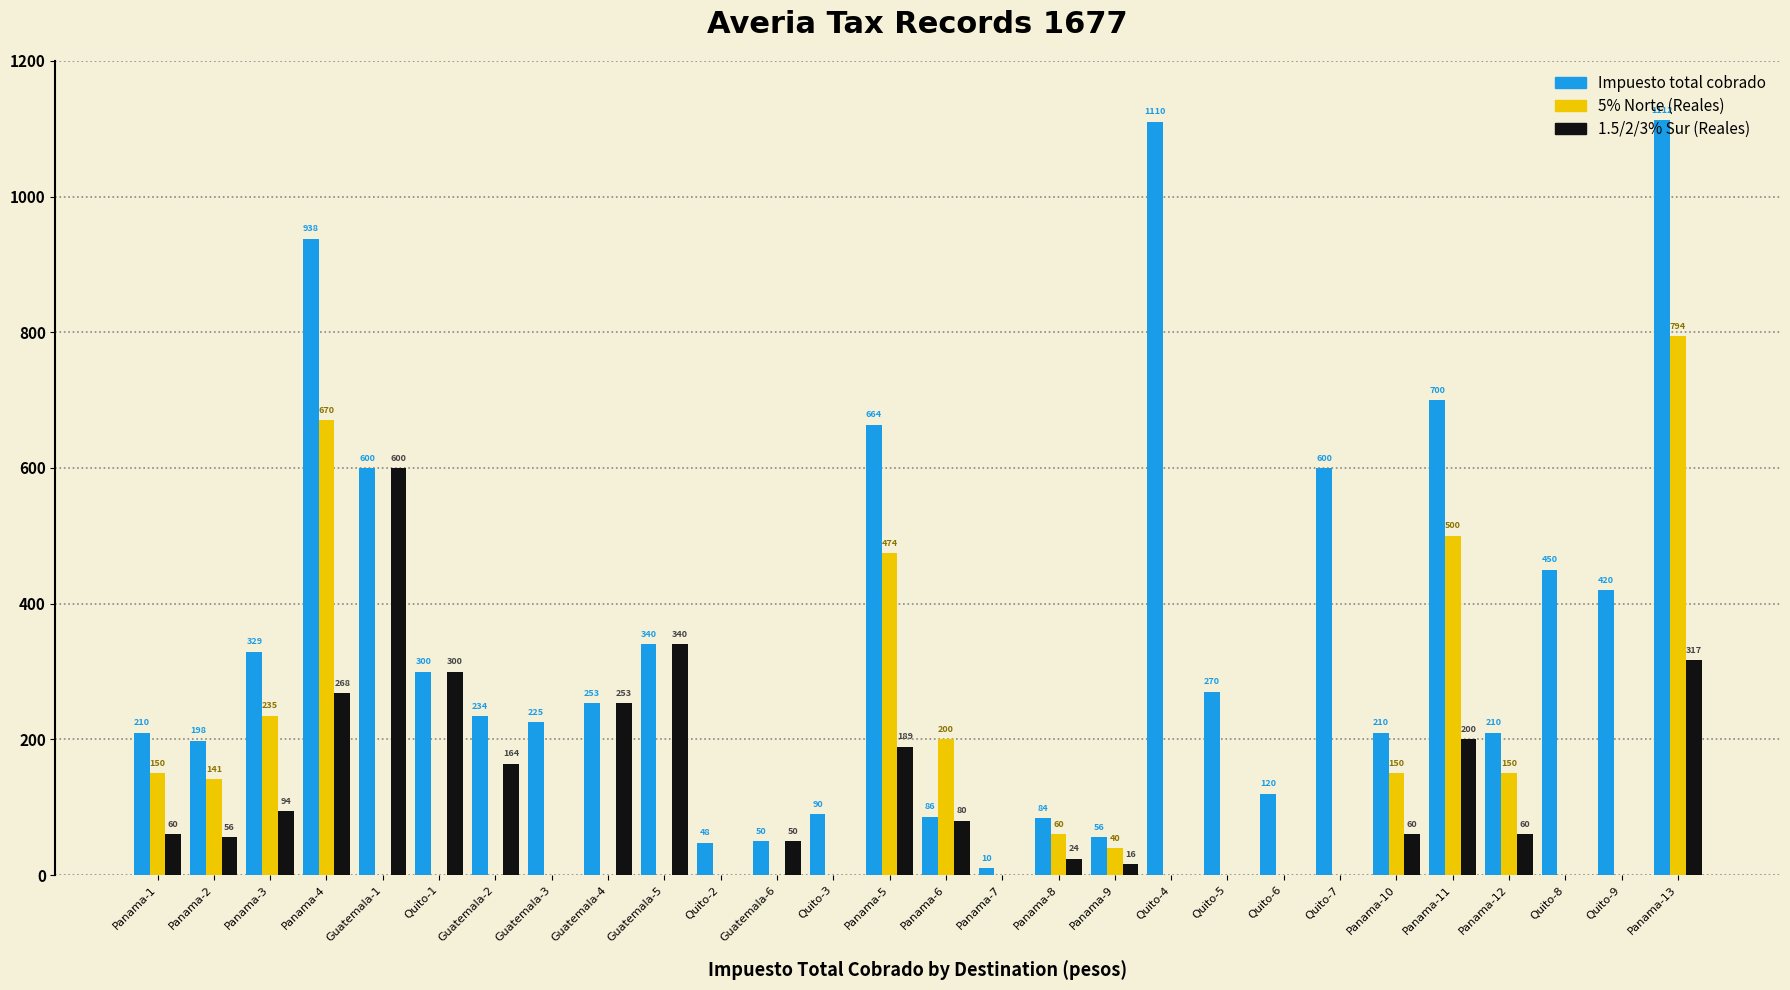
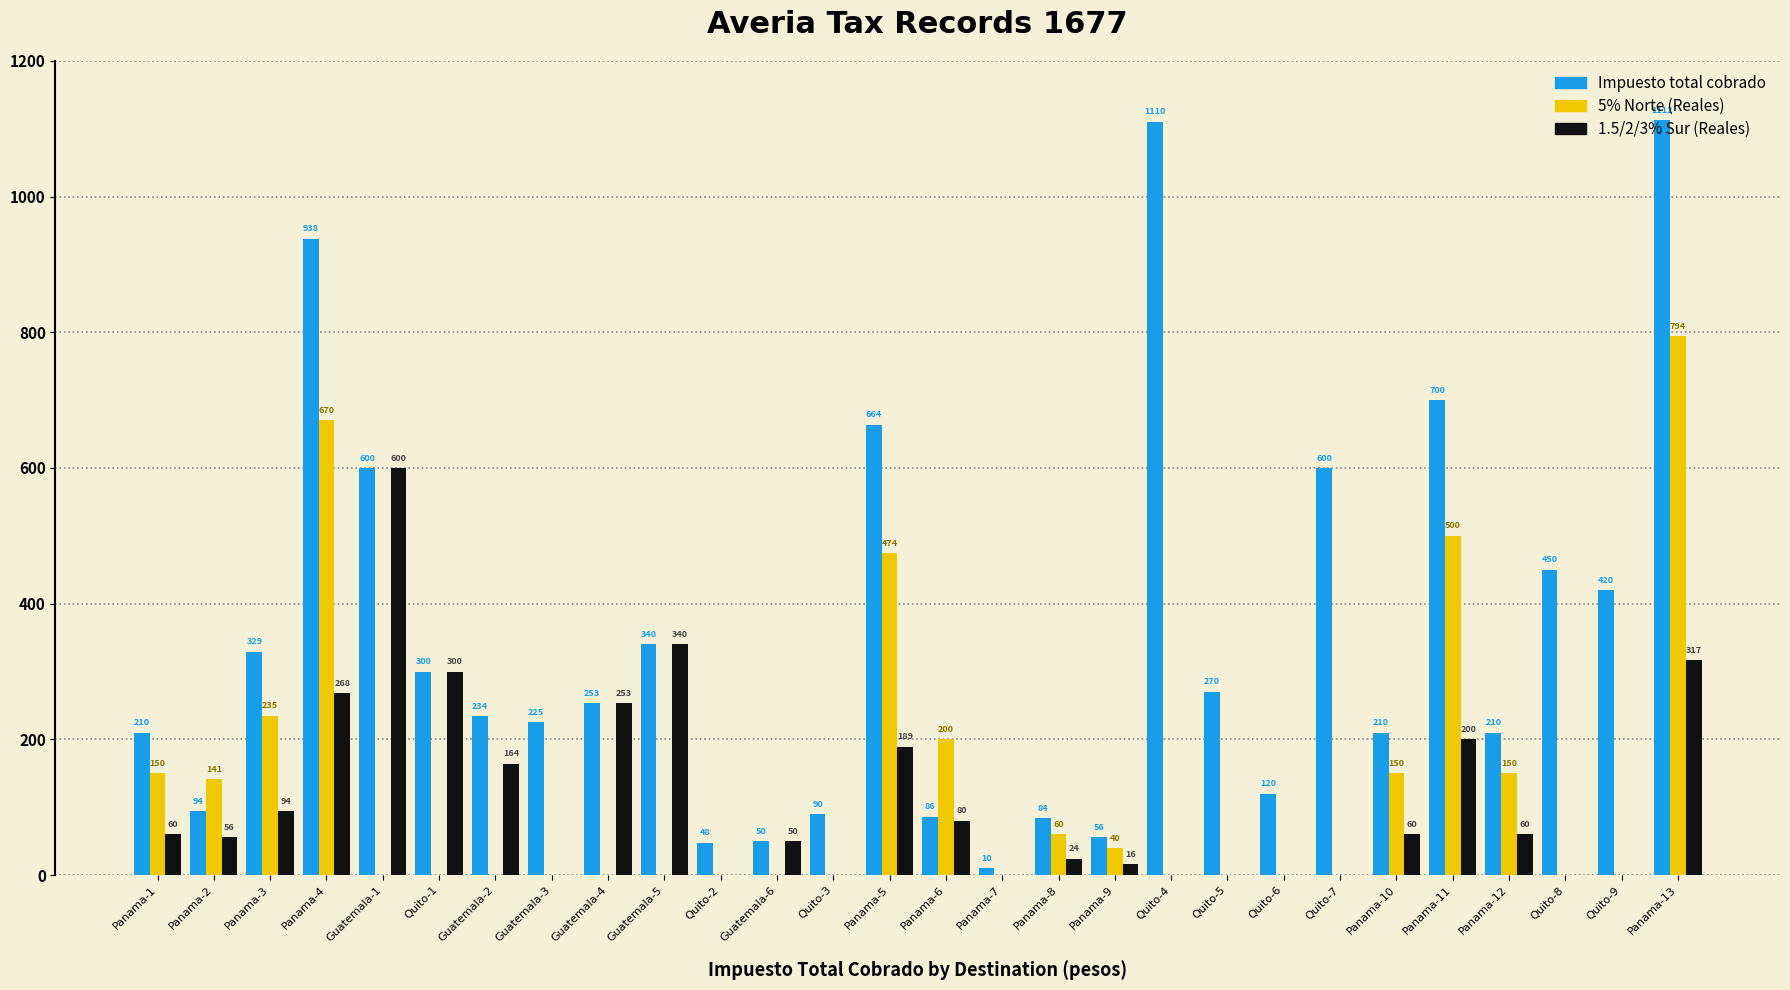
Impuesto total cobrado, Panama-2: 198 -> 94
